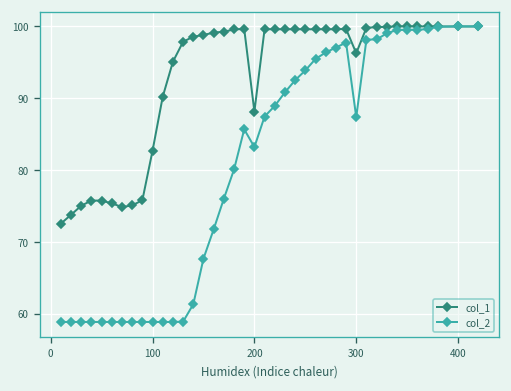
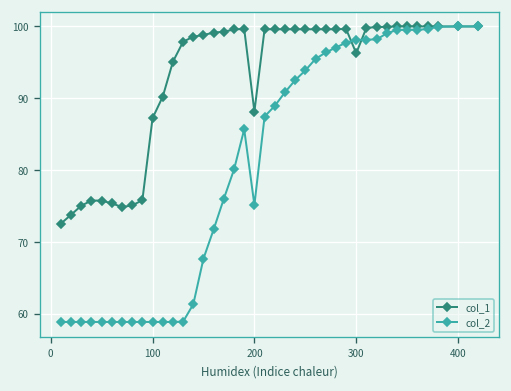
col_1, 100: 83 -> 87
col_2, 200: 83 -> 75
col_2, 300: 87 -> 98
